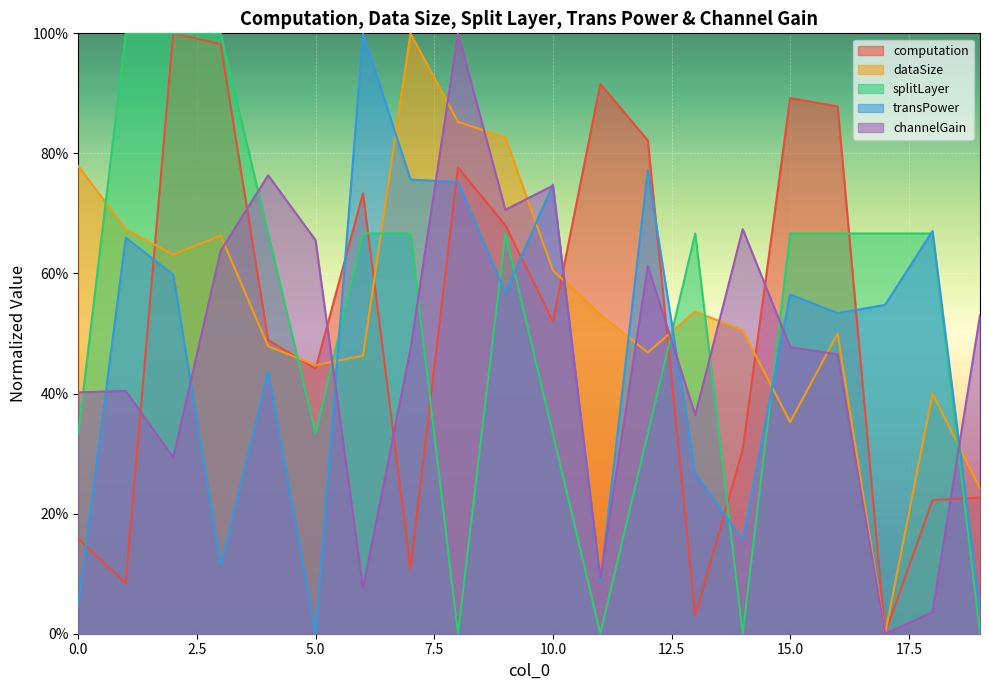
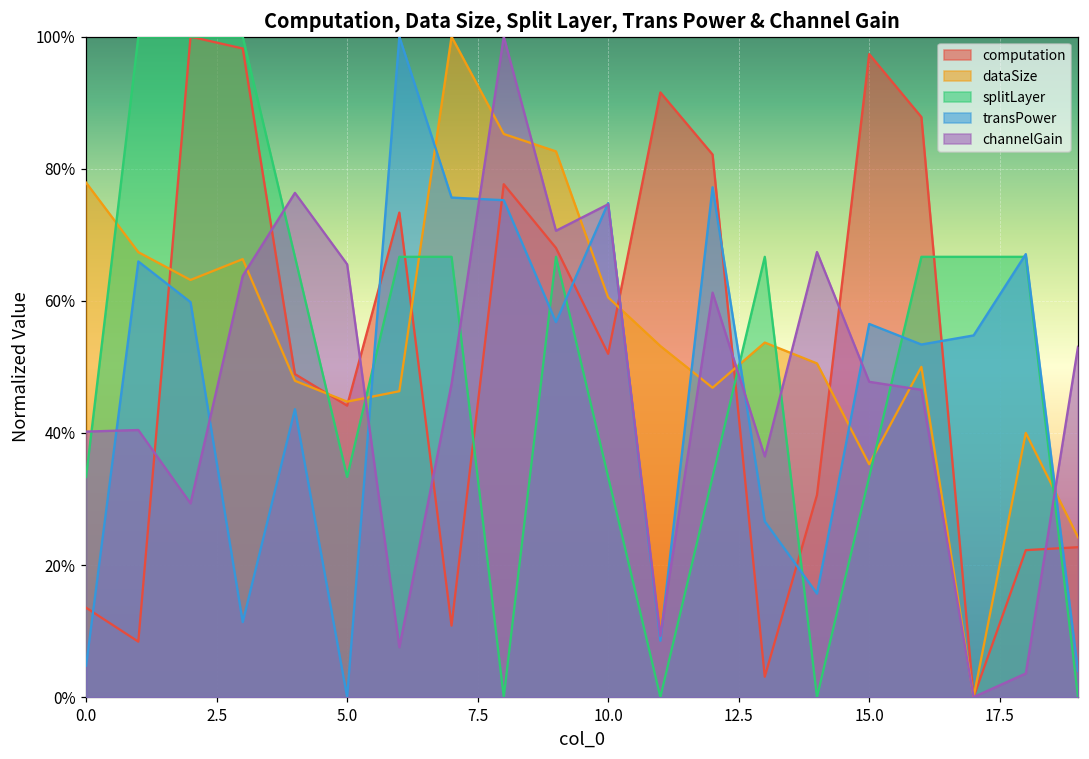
computation, 0.0: 16% -> 14%
computation, 15.0: 89% -> 97%
splitLayer, 15.0: 67% -> 33%
